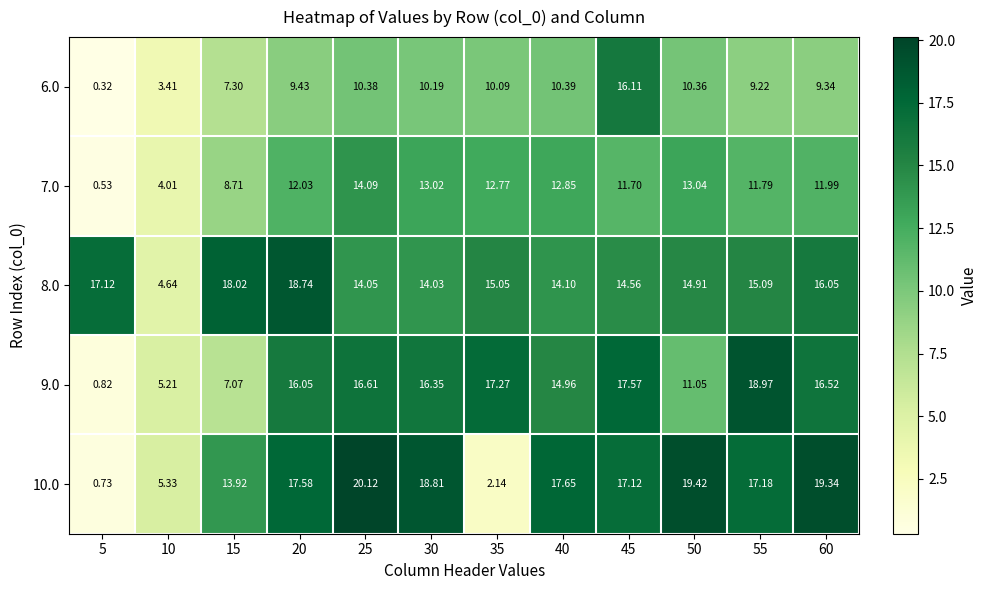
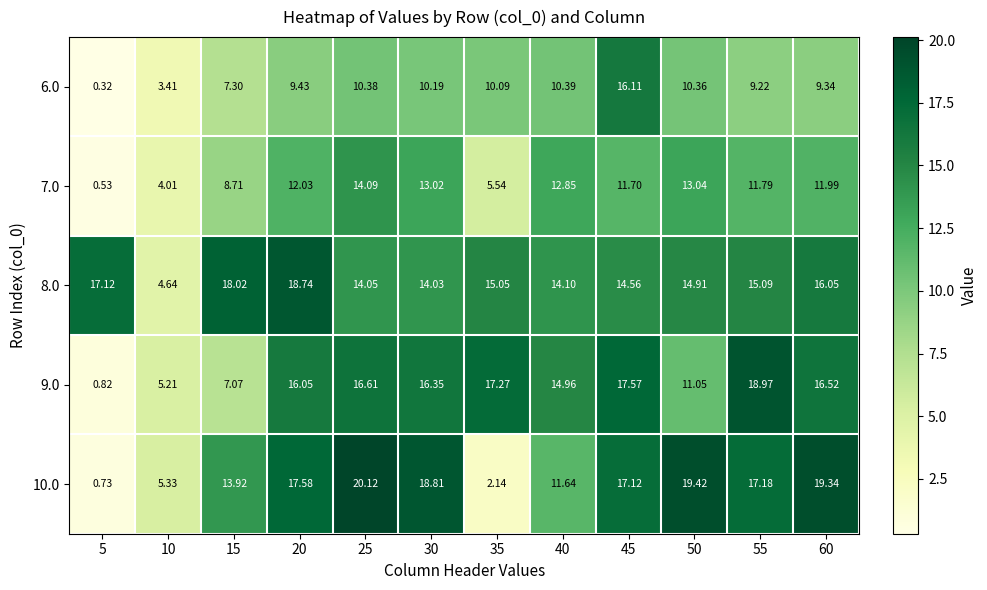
7.0, 35: 12.77 -> 5.54
10.0, 40: 17.65 -> 11.64
